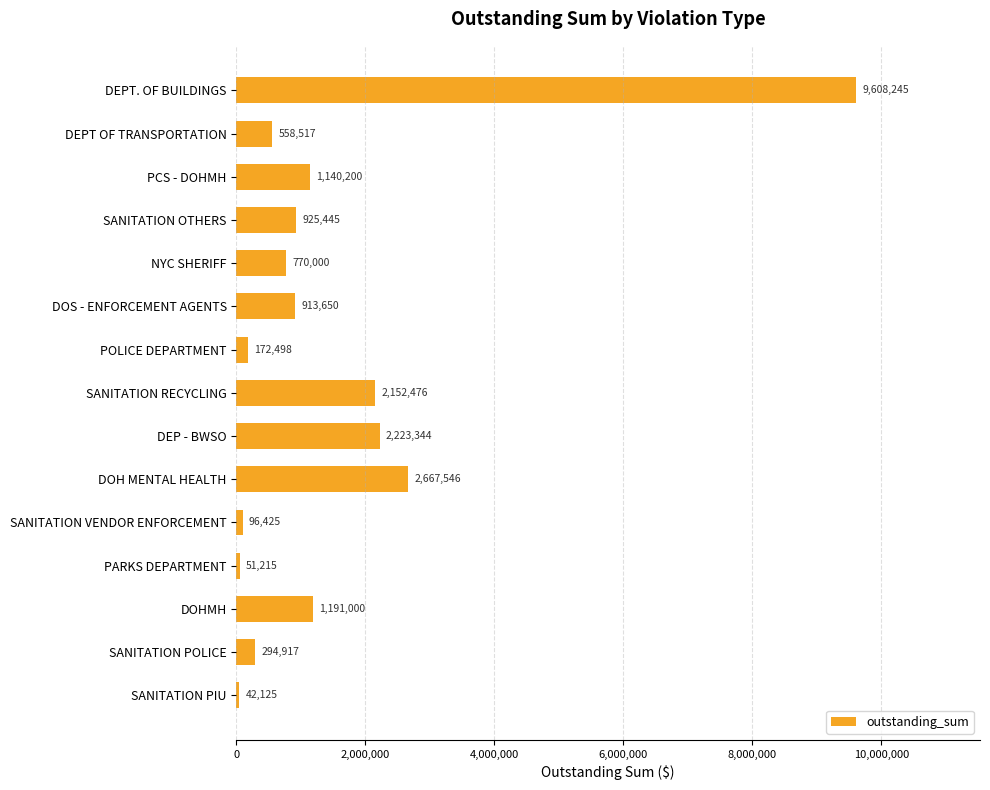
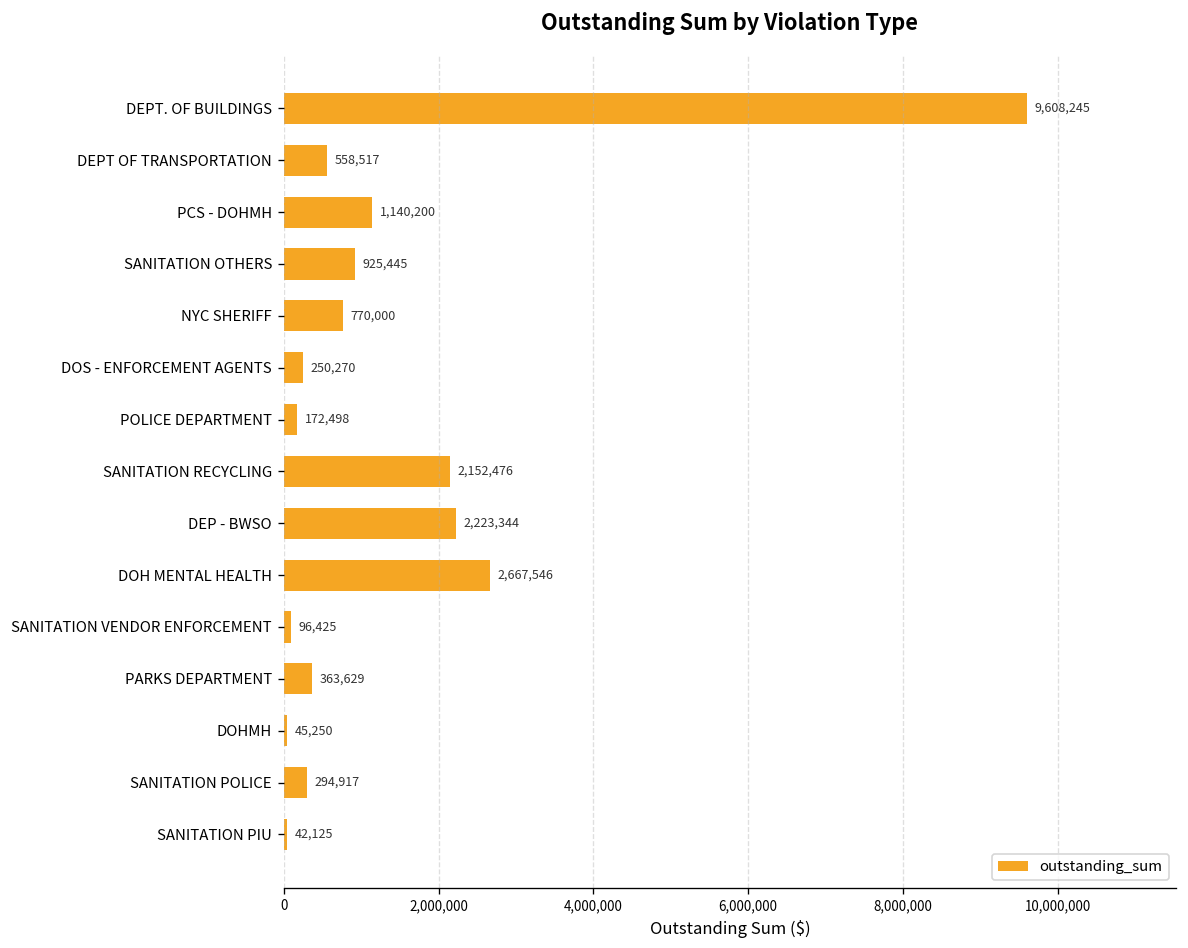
DOS - ENFORCEMENT AGENTS: 913,650 -> 250,270
PARKS DEPARTMENT: 51,215 -> 363,629
DOHMH: 1,191,000 -> 45,250
